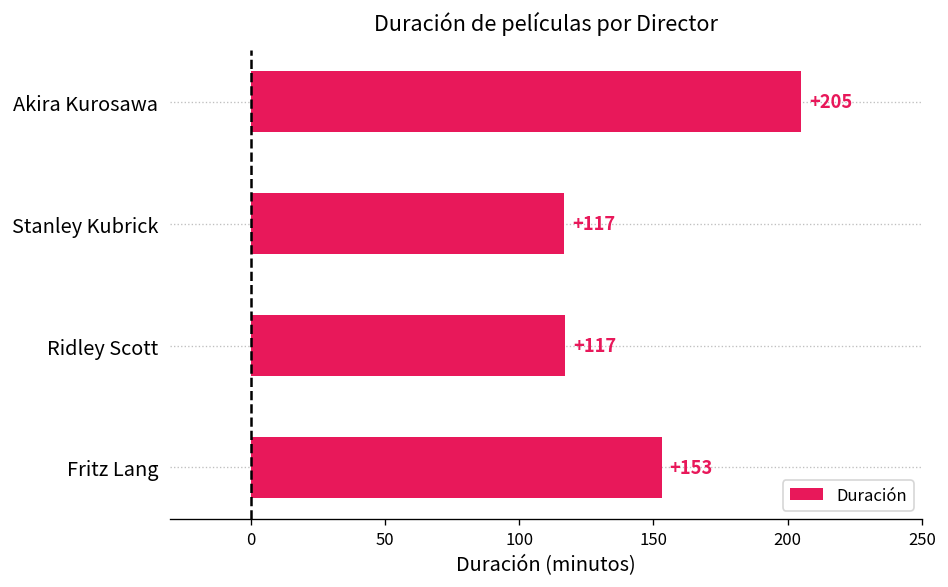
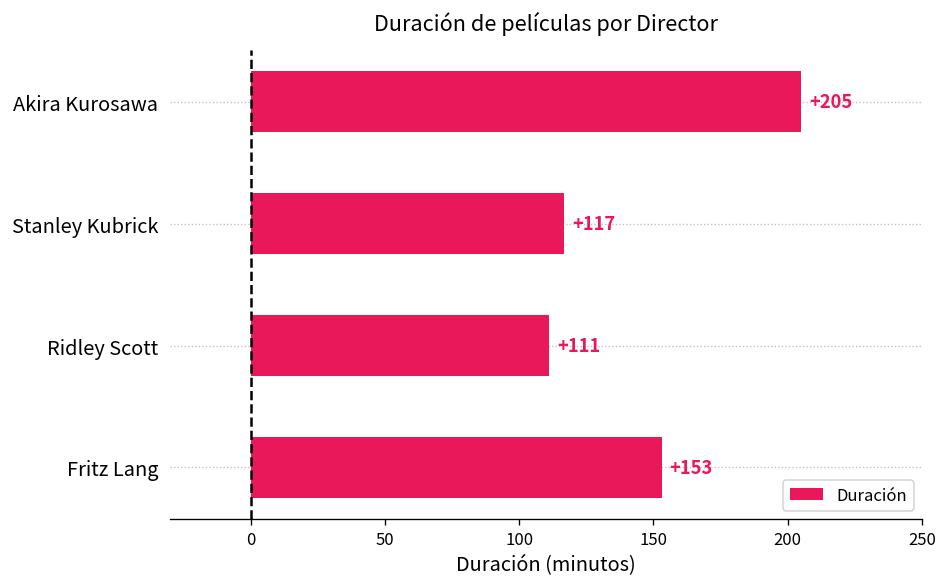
Ridley Scott: +117 -> +111
